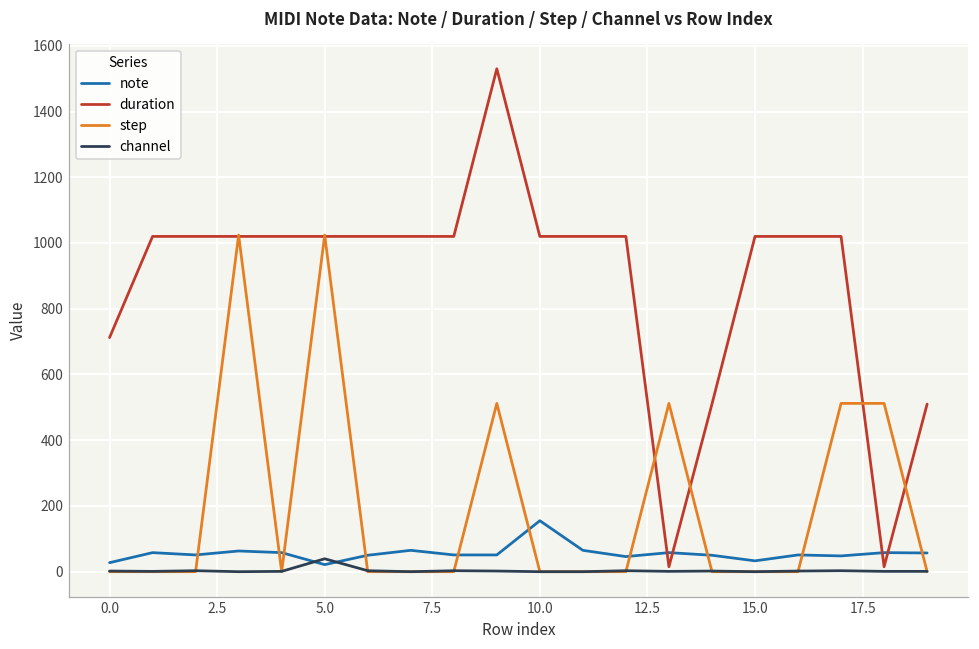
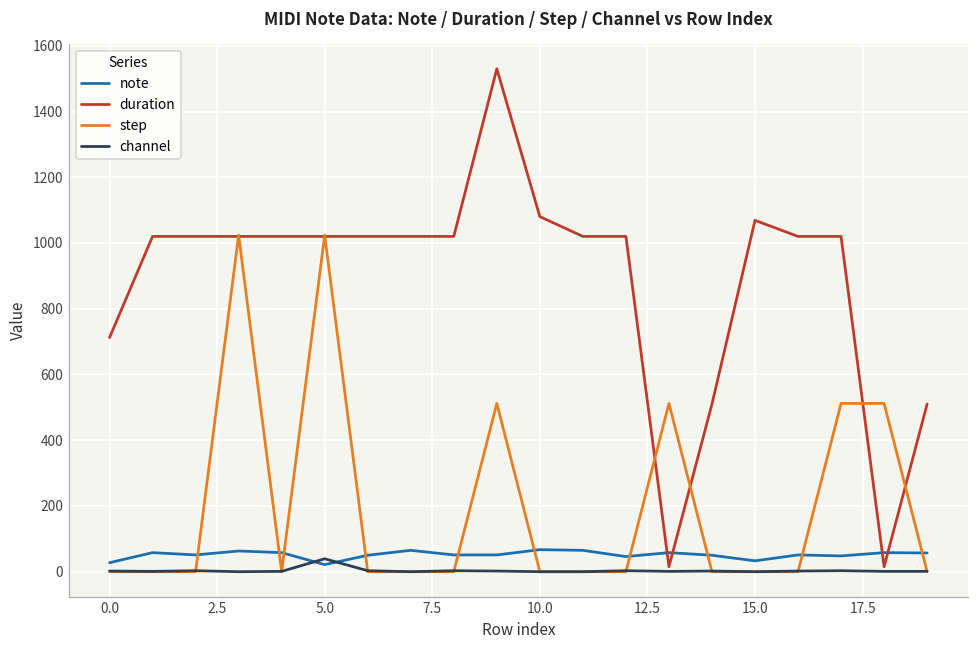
note, 10.0: 160 -> 70
duration, 10.0: 1020 -> 1080
duration, 15.0: 1020 -> 1070
